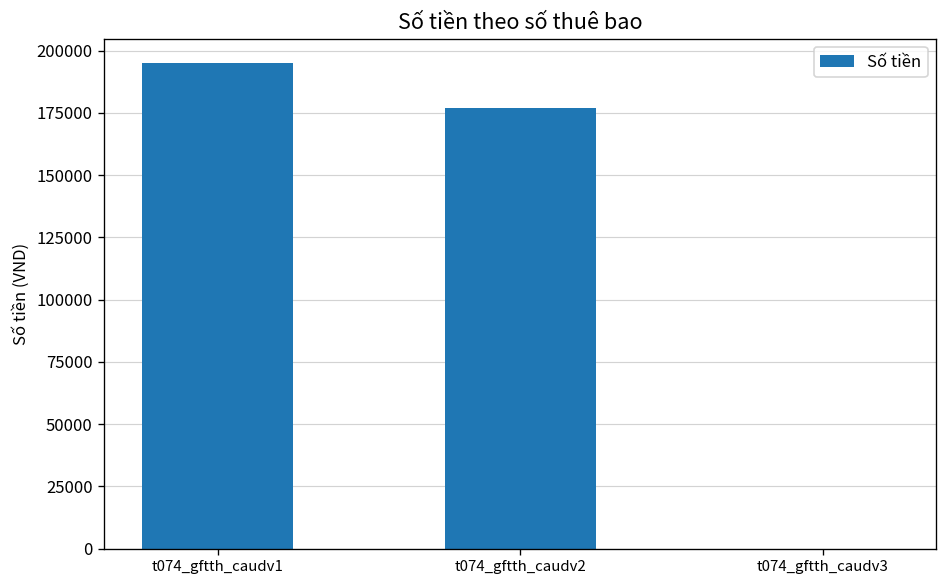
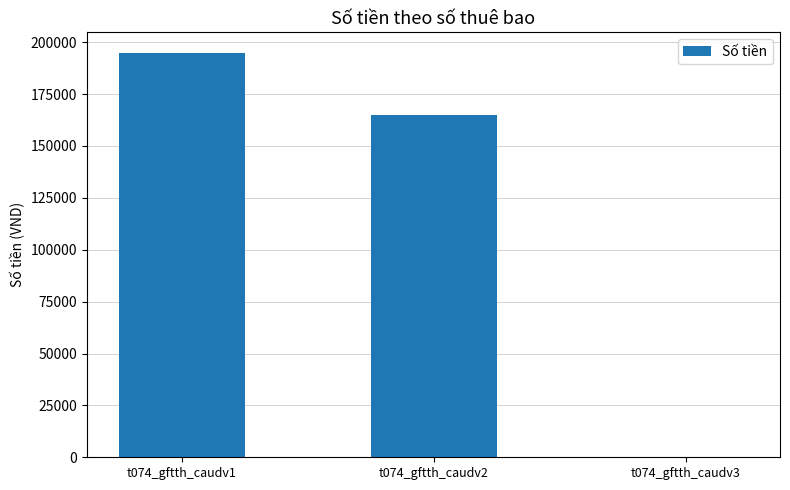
t074_gftth_caudv2: 177000 -> 165000
